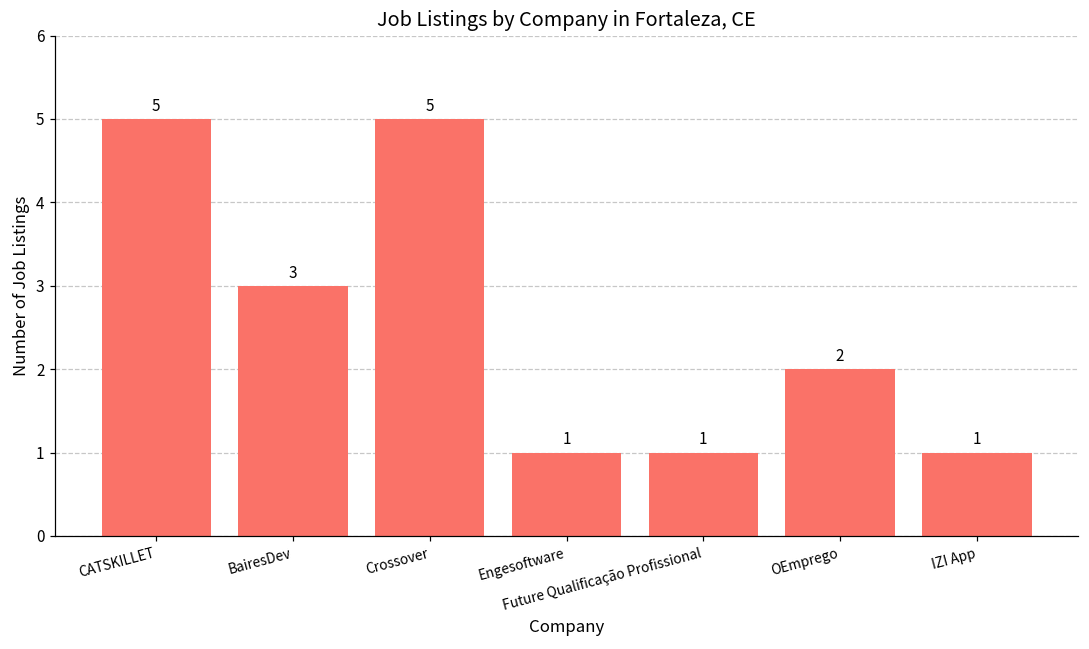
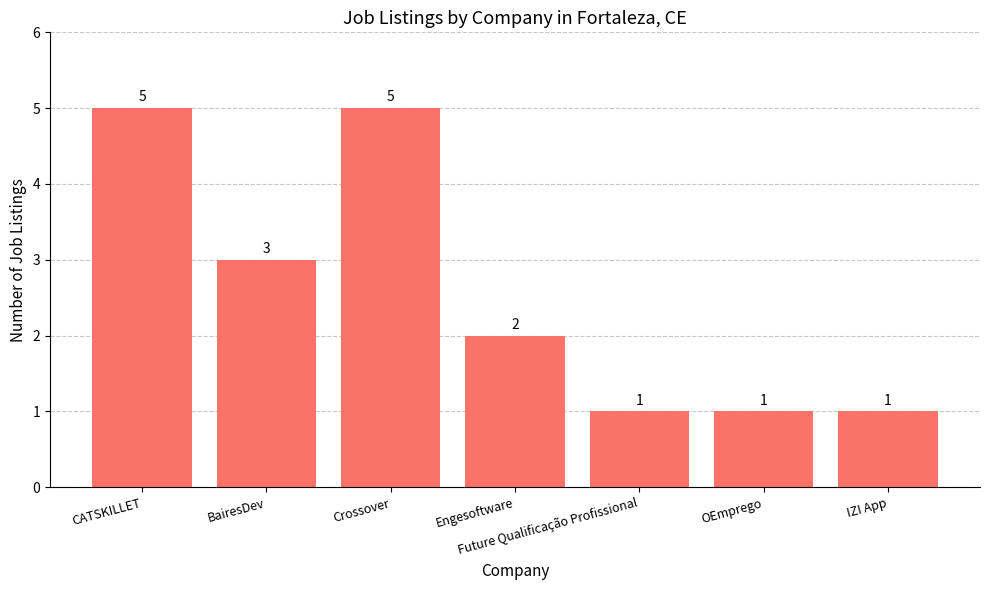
Engesoftware: 1 -> 2
OEmprego: 2 -> 1
